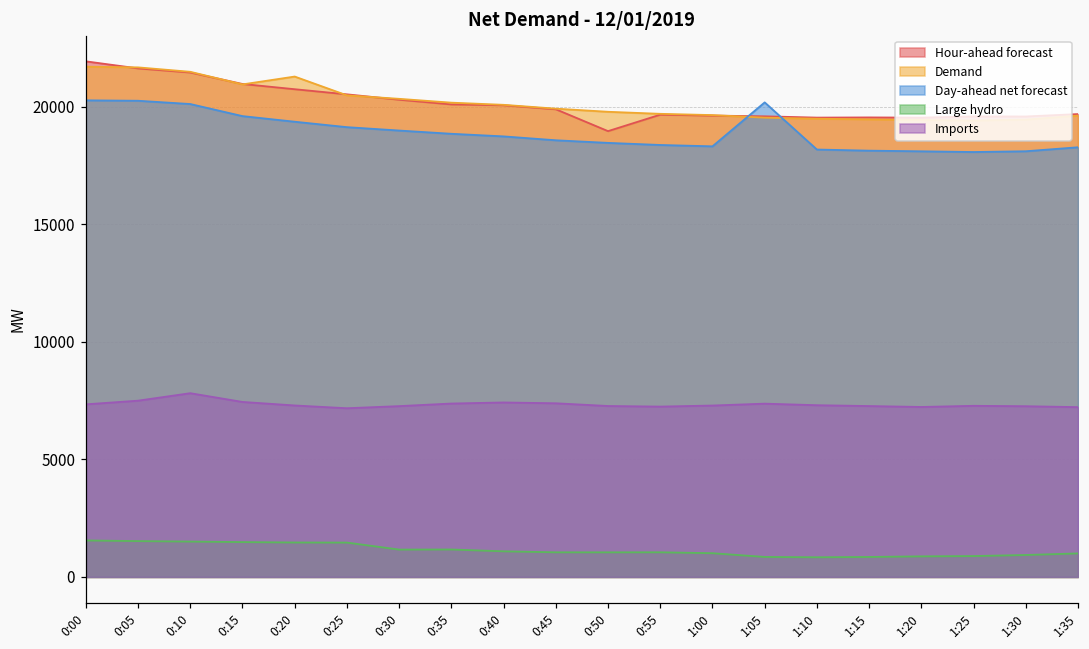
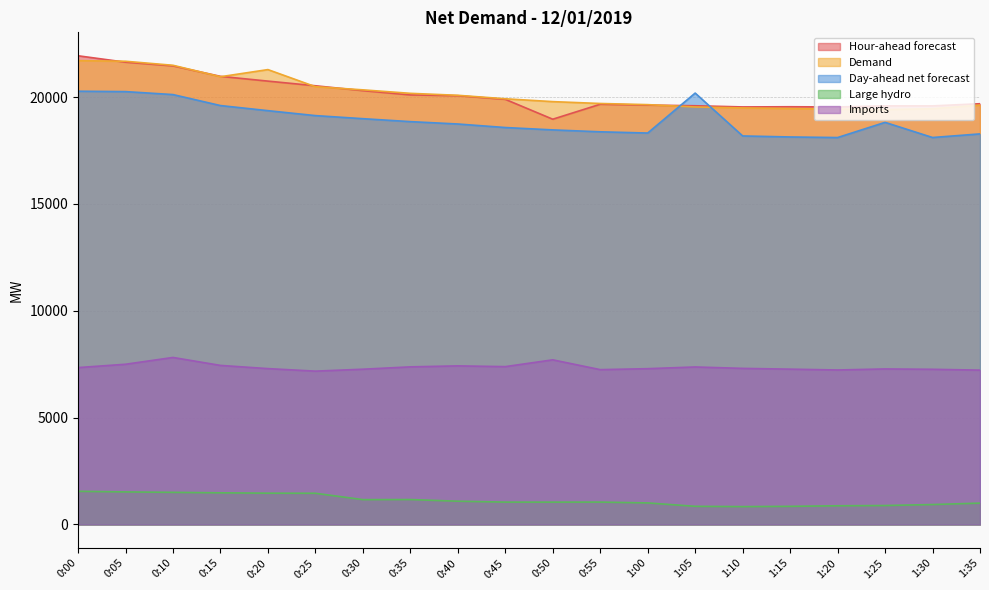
Imports, 0:50: 7300 -> 7700
Day-ahead net forecast, 1:25: 18100 -> 18800
